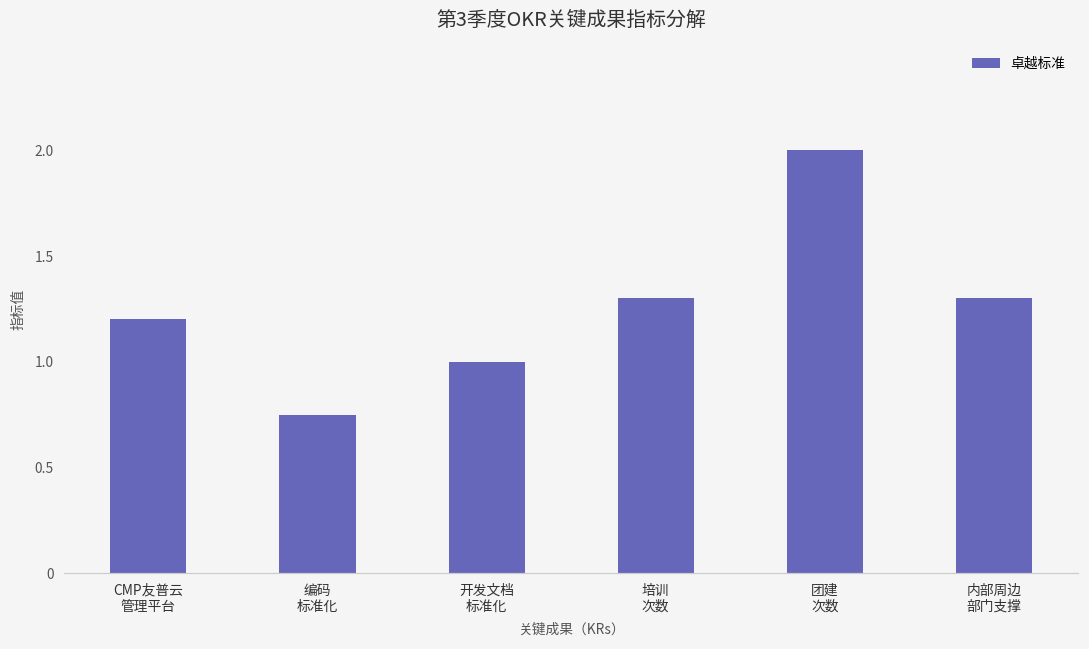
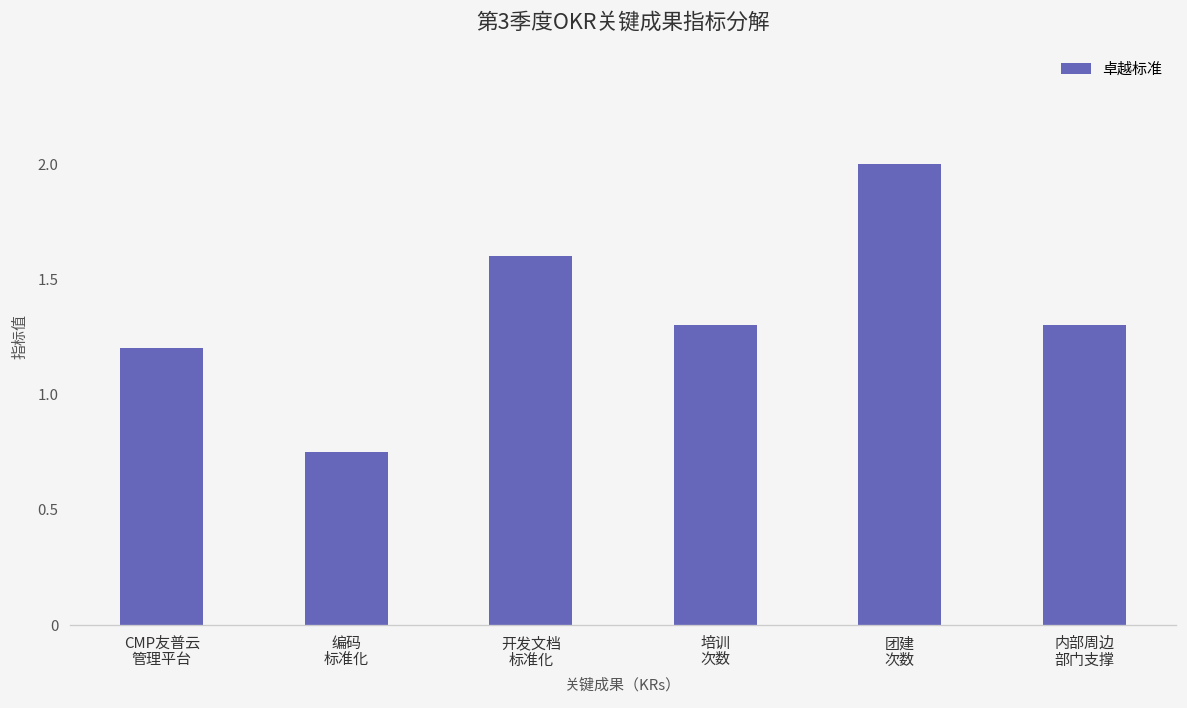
开发文档 标准化: 1.0 -> 1.6
